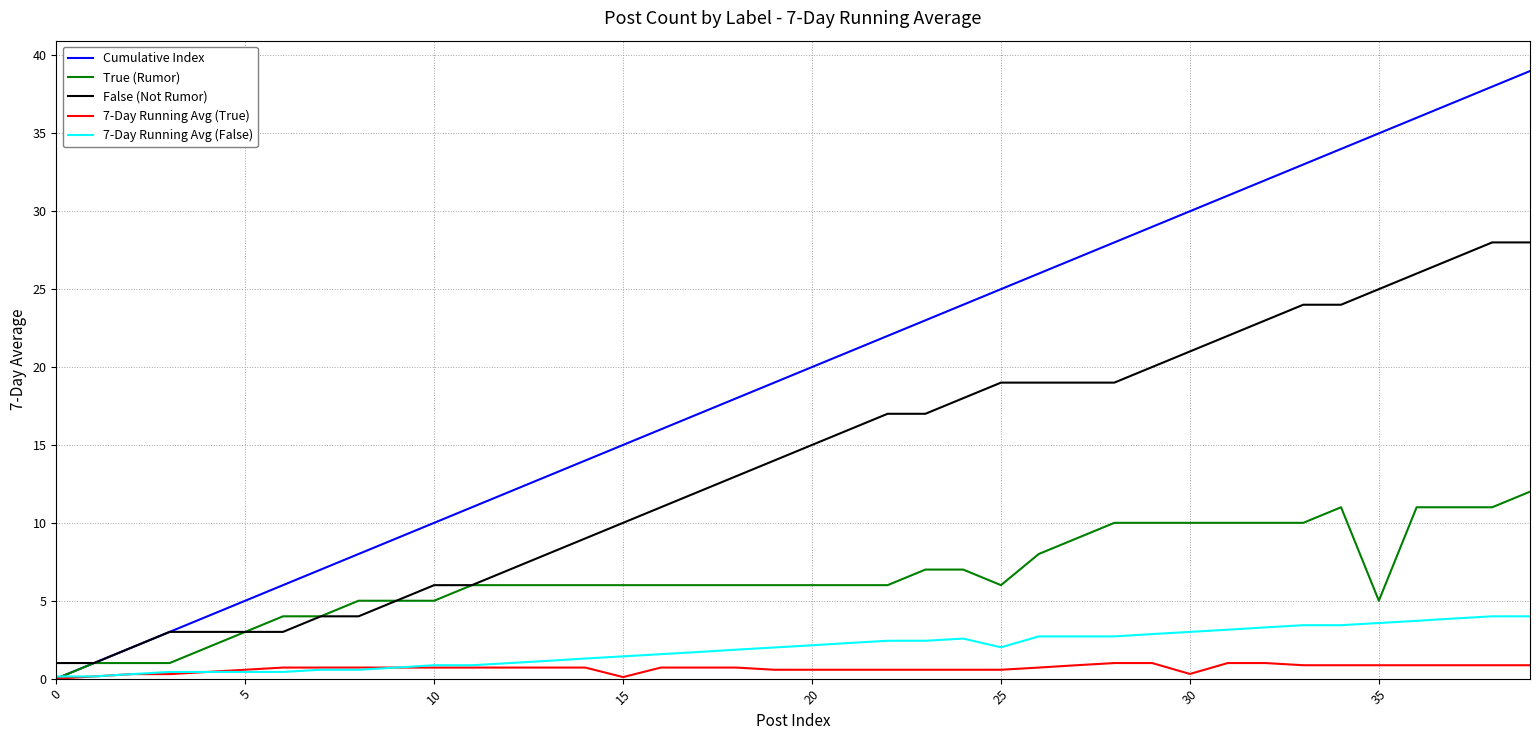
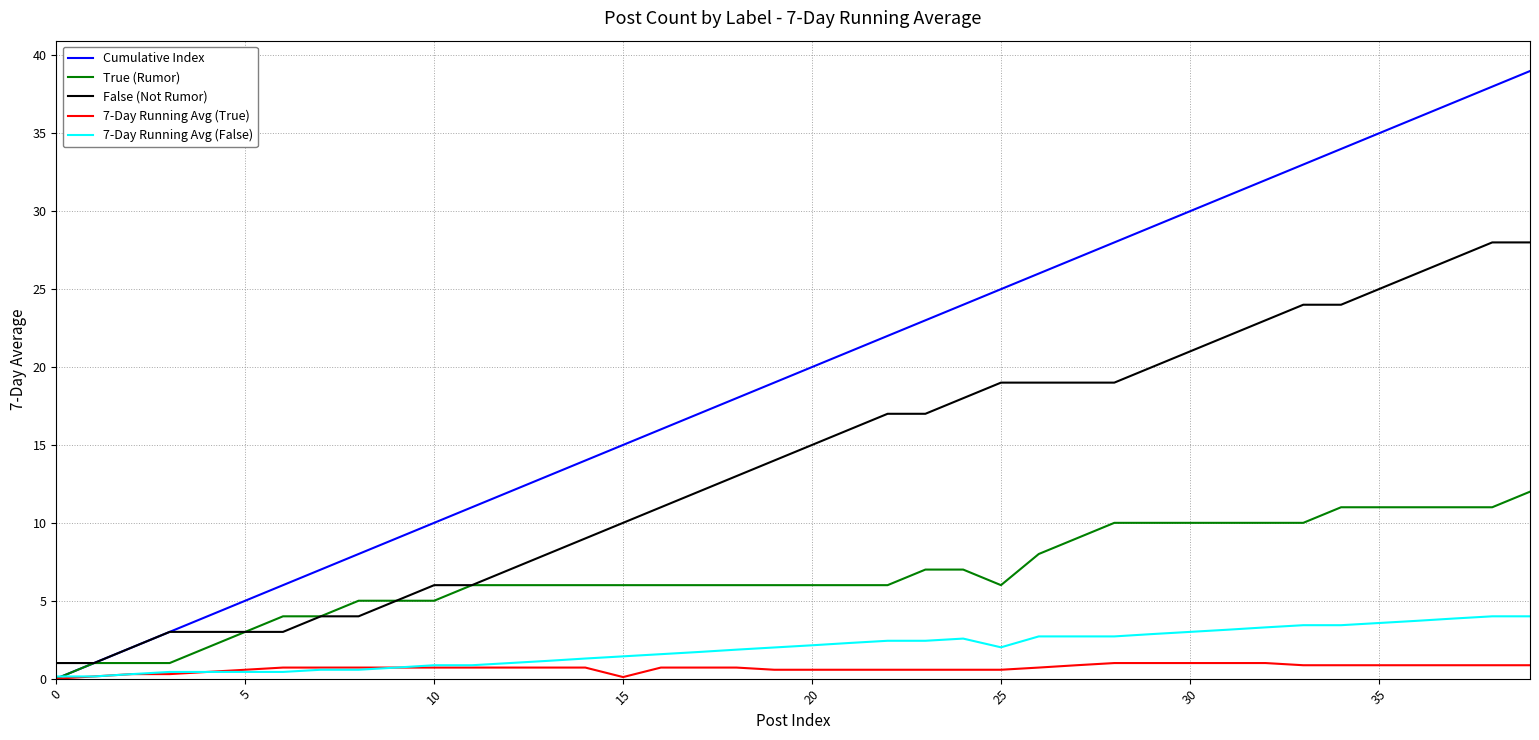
7-Day Running Avg (True), 30: 0.3 -> 1.0
True (Rumor), 35: 5 -> 11
